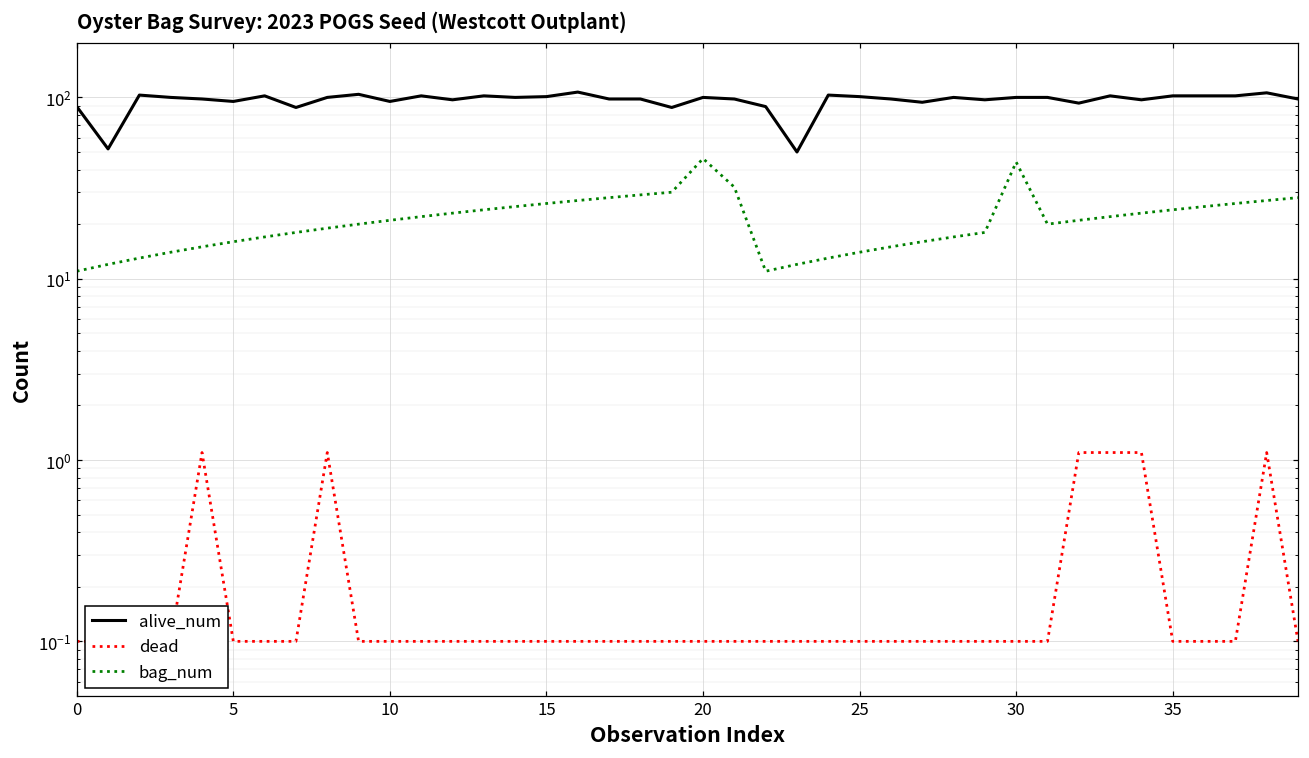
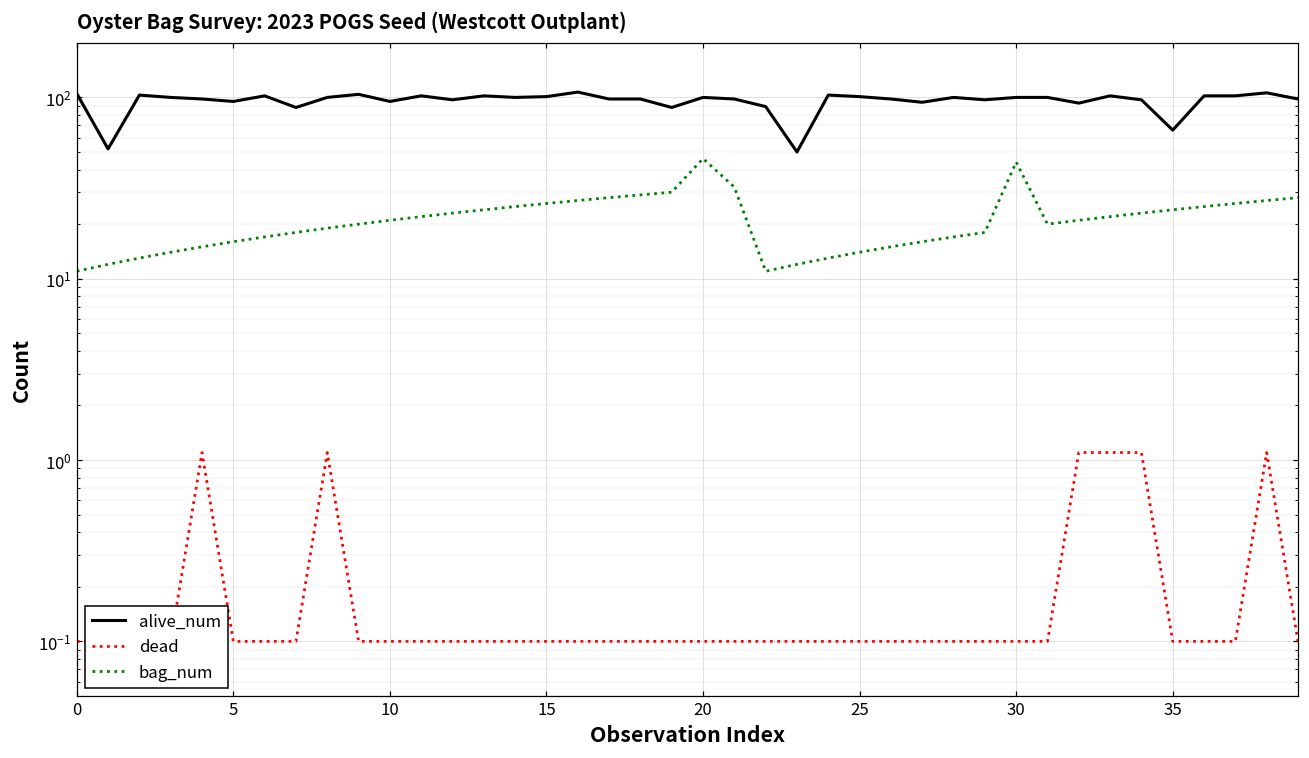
alive_num, 0: 90 -> 110
alive_num, 35: 100 -> 66
